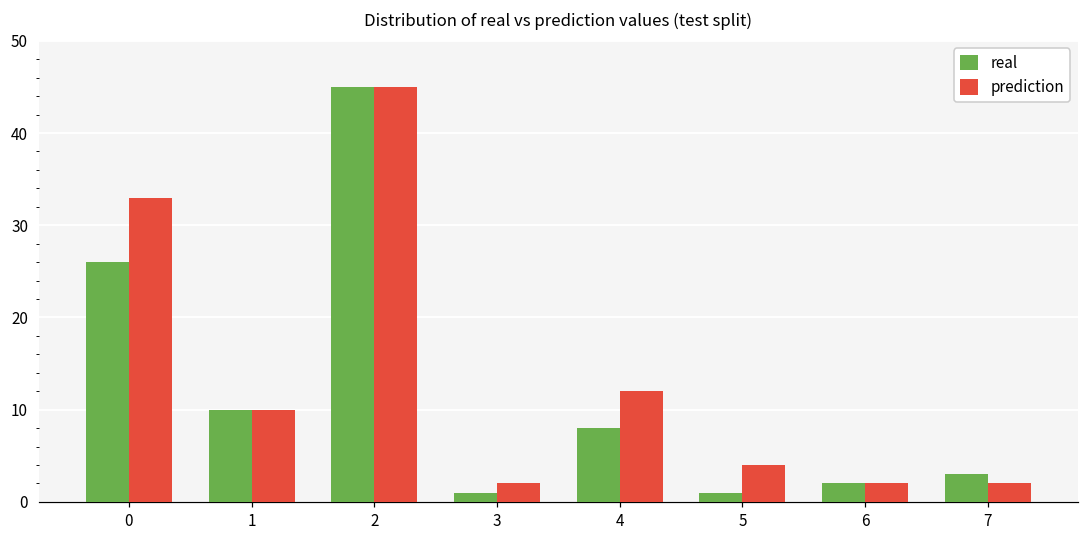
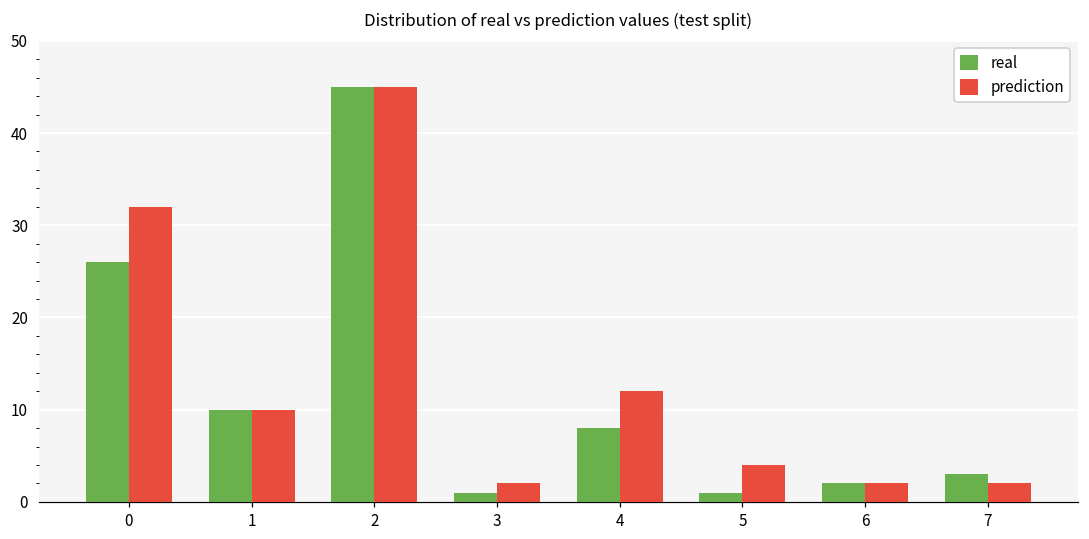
prediction, 0: 33 -> 32
